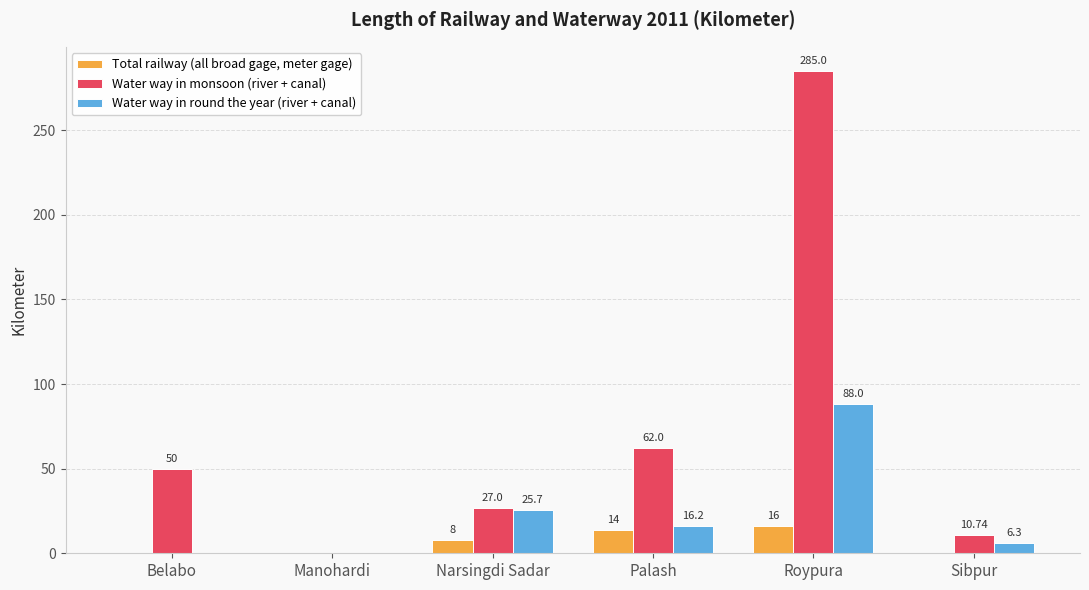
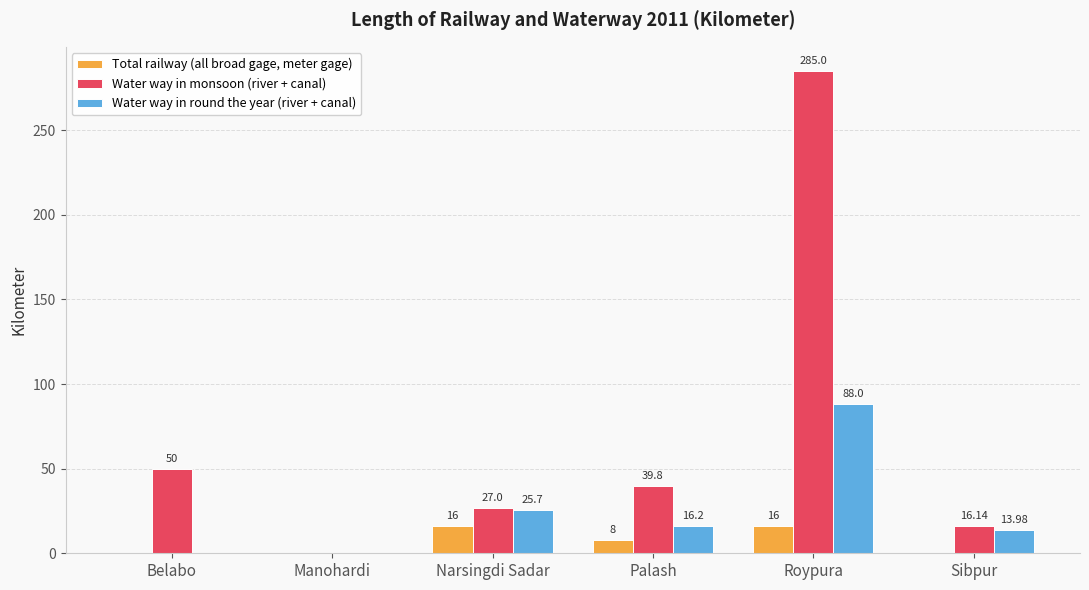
Total railway (all broad gage, meter gage), Narsingdi Sadar: 8 -> 16
Total railway (all broad gage, meter gage), Palash: 14 -> 8
Water way in monsoon (river + canal), Palash: 62.0 -> 39.8
Water way in monsoon (river + canal), Sibpur: 10.74 -> 16.14
Water way in round the year (river + canal), Sibpur: 6.3 -> 13.98
